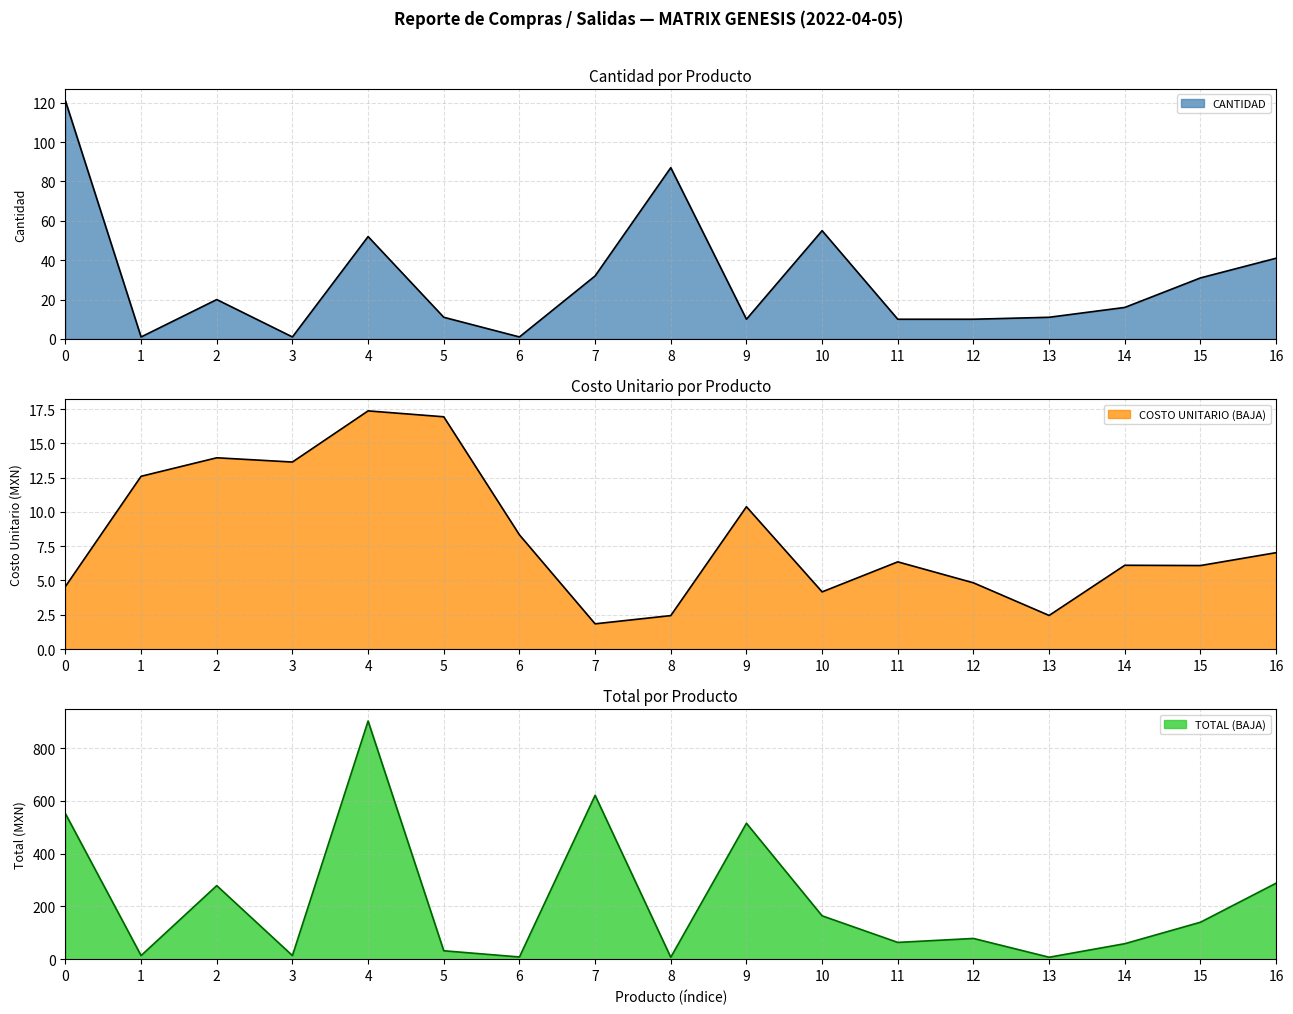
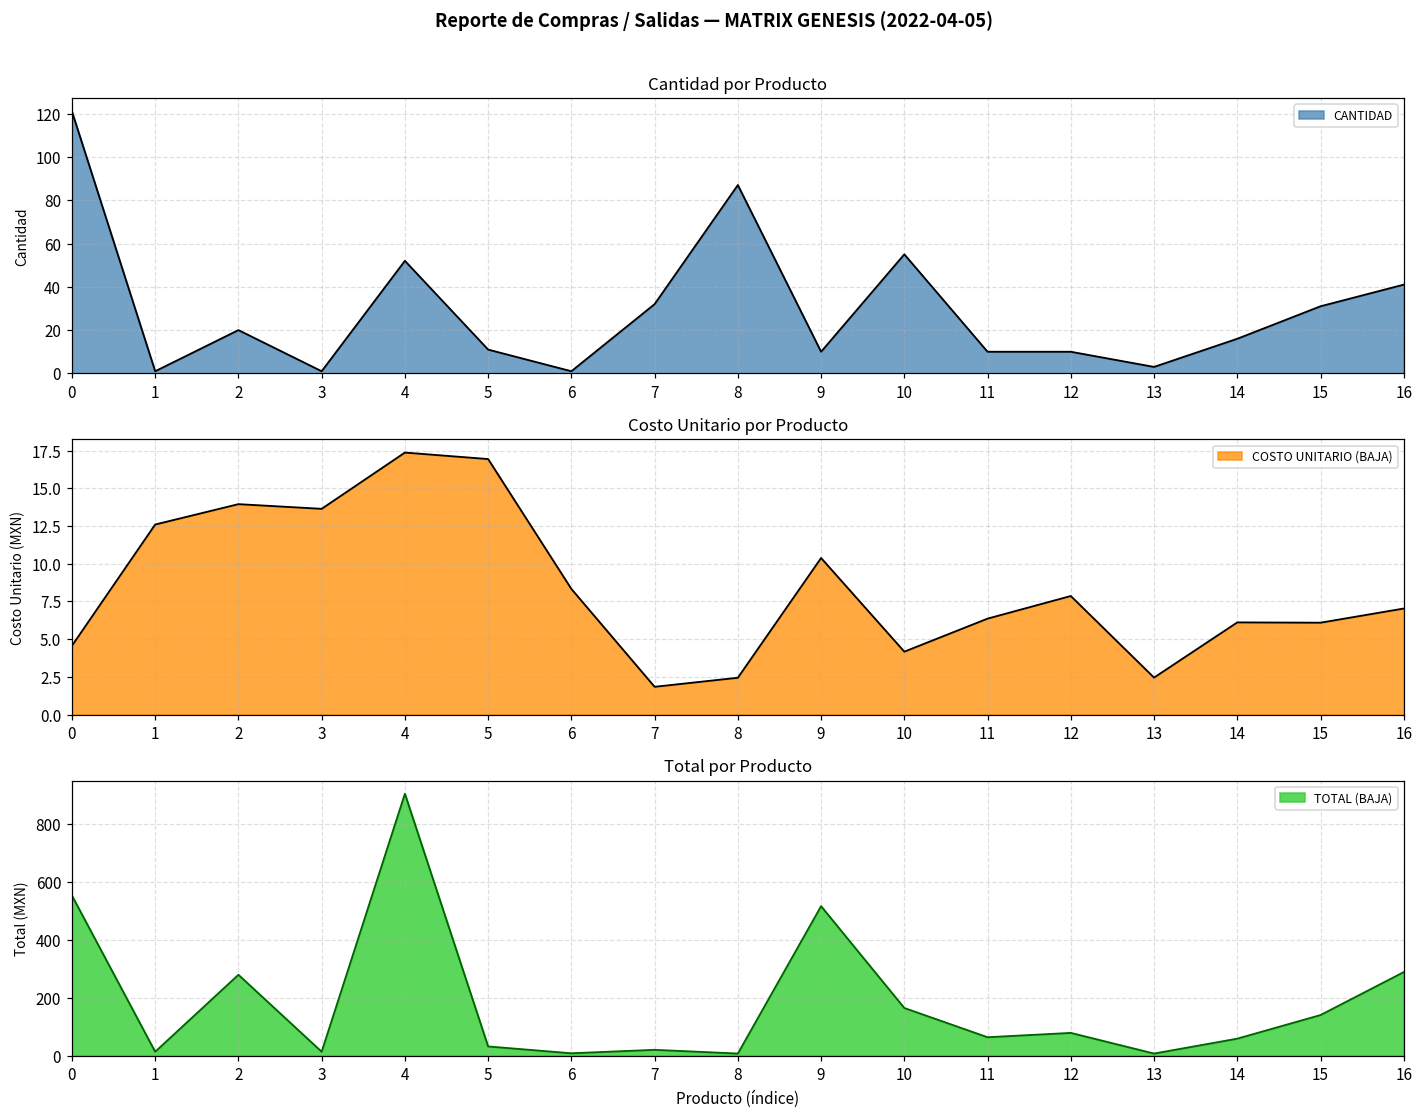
Cantidad por Producto, 13: 11 -> 3
Costo Unitario por Producto, 12: 4.8 -> 7.9
Total por Producto, 7: 620 -> 20
